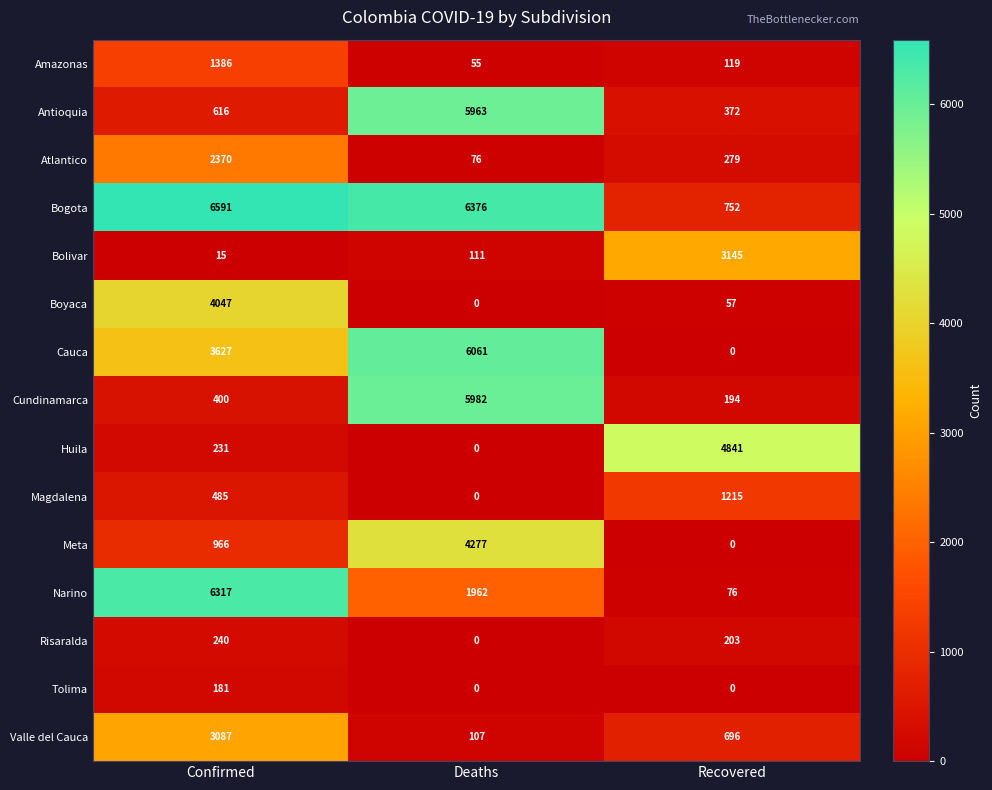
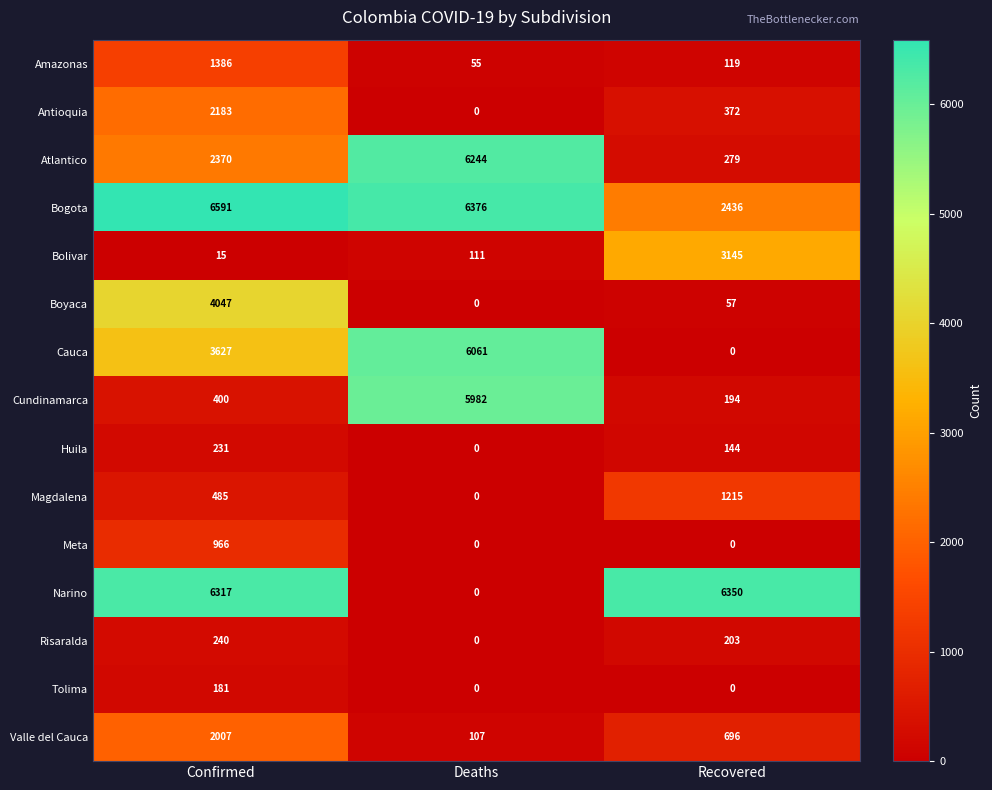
Antioquia, Confirmed: 616 -> 2183
Antioquia, Deaths: 5963 -> 0
Atlantico, Deaths: 76 -> 6244
Bogota, Recovered: 752 -> 2436
Huila, Recovered: 4841 -> 144
Meta, Deaths: 4277 -> 0
Narino, Deaths: 1962 -> 0
Narino, Recovered: 76 -> 6350
Valle del Cauca, Confirmed: 3087 -> 2007
